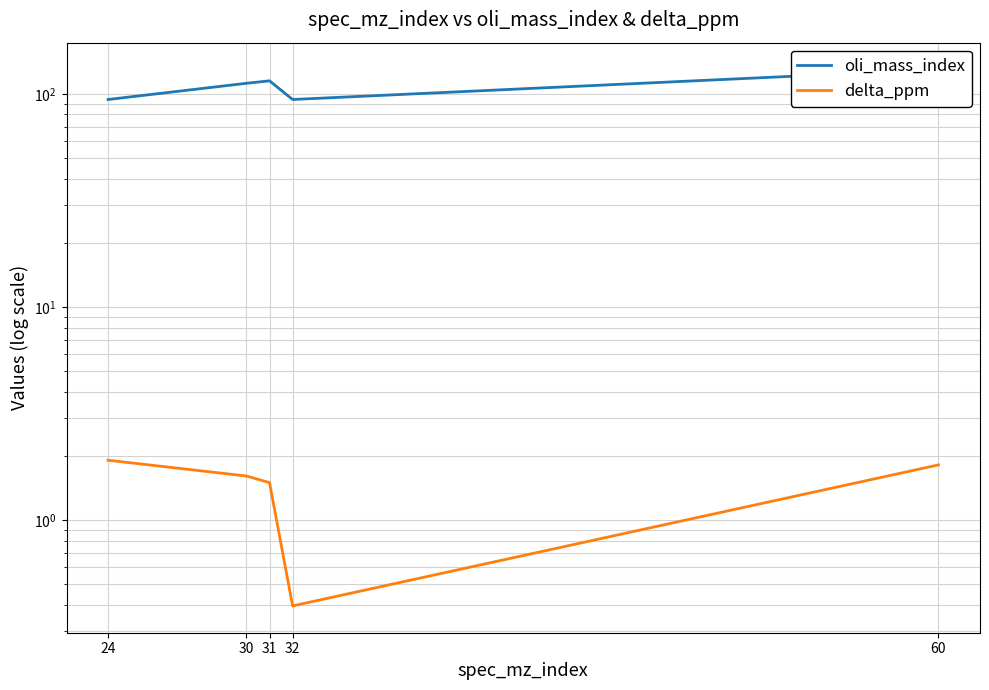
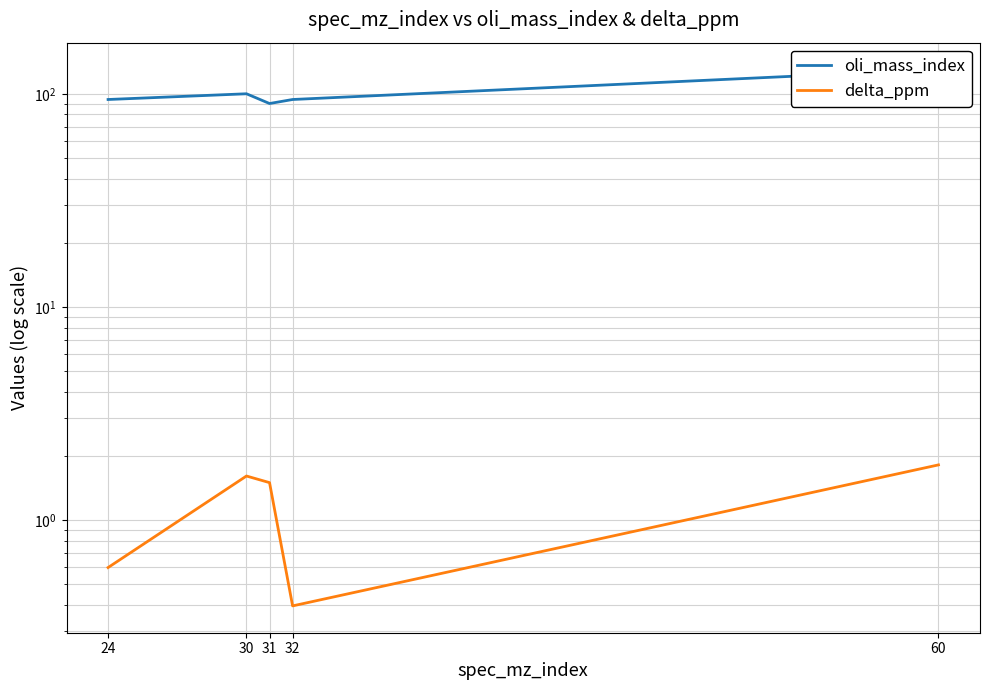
delta_ppm, 24: 1.9 -> 0.60
oli_mass_index, 30: 110 -> 100
oli_mass_index, 31: 120 -> 90
